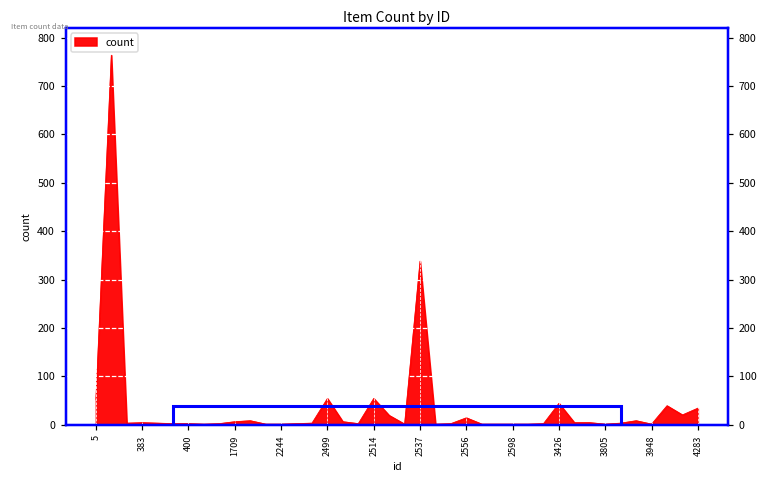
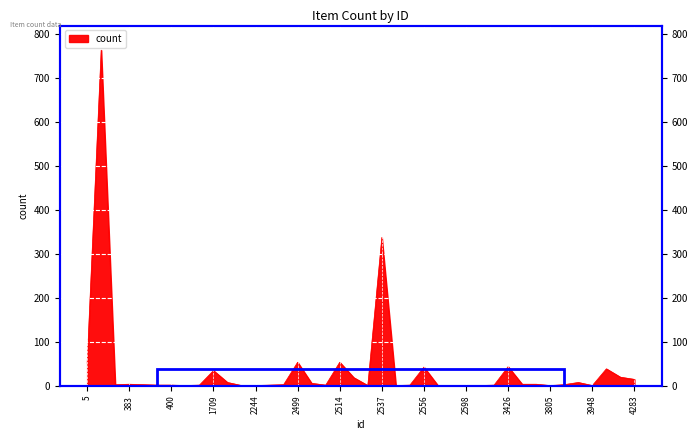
1709: 10 -> 40
2556: 10 -> 40
4283: 30 -> 20
